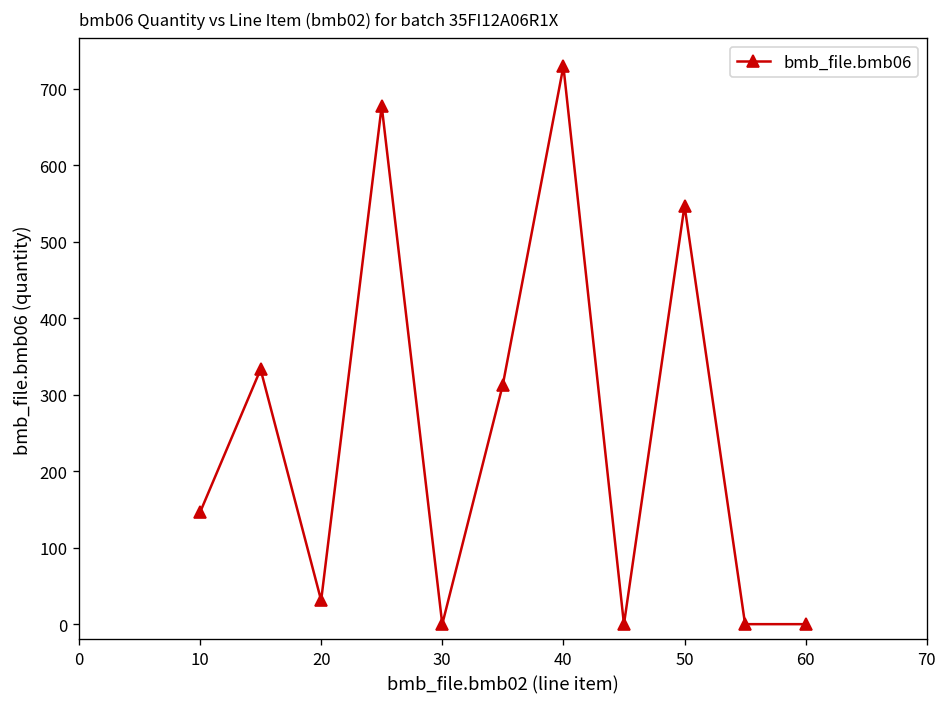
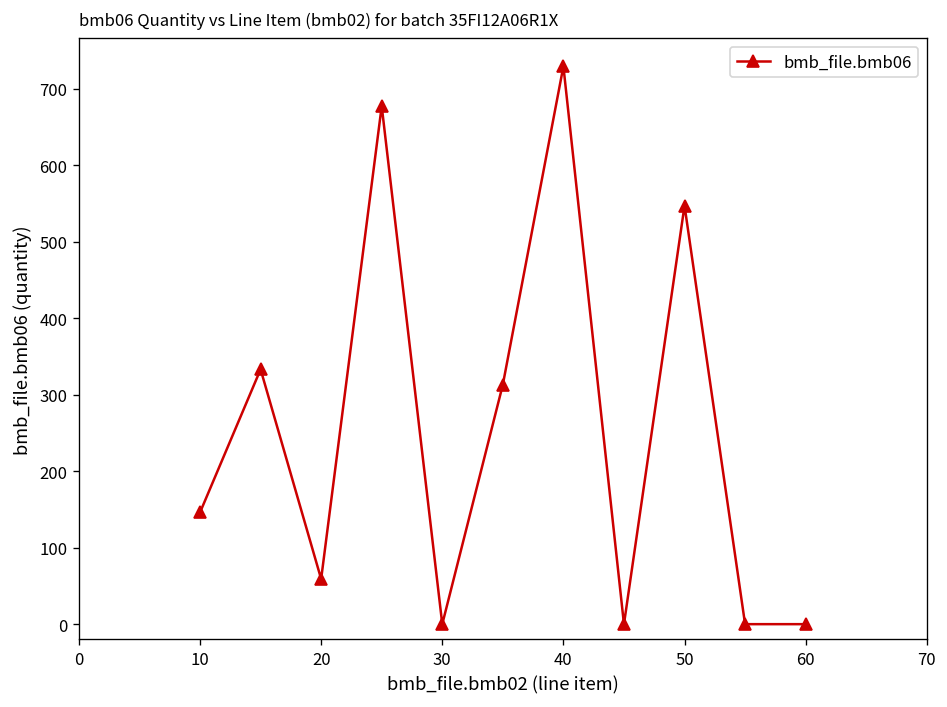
20: 30 -> 60
